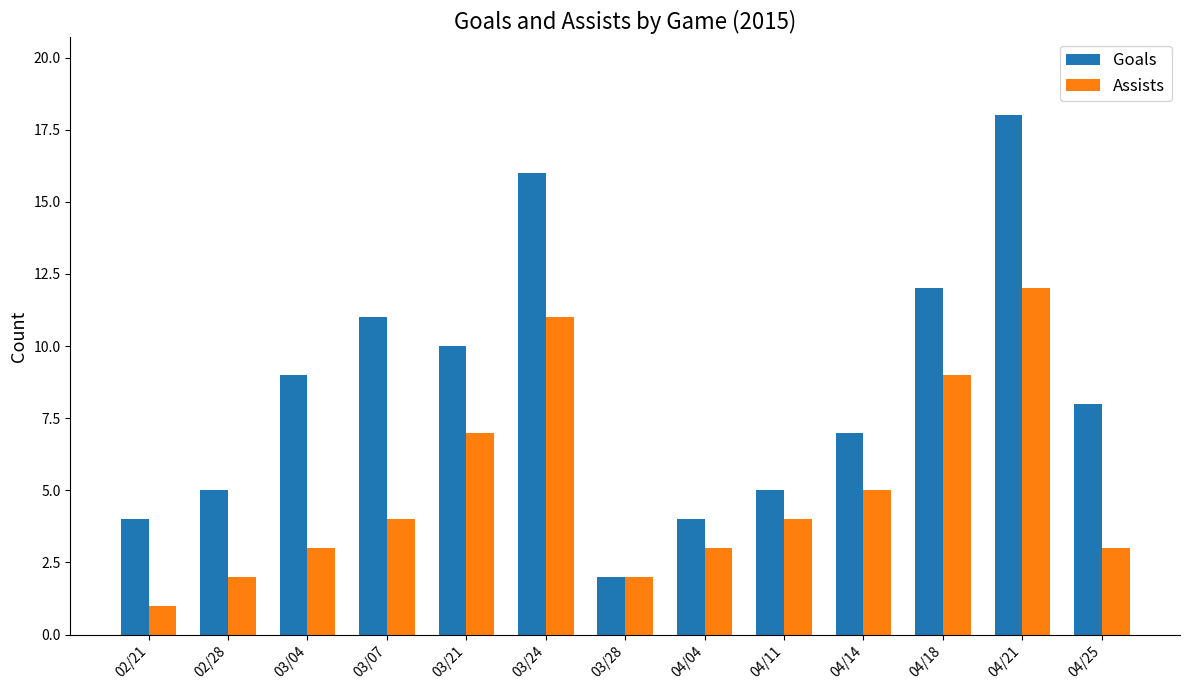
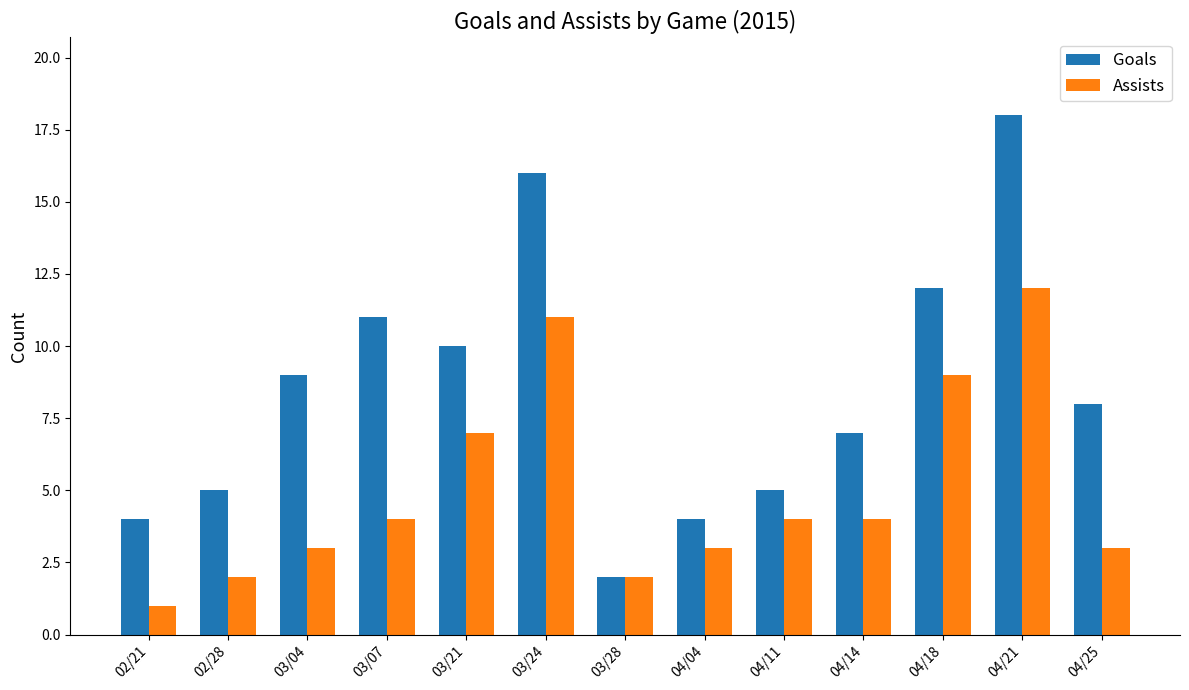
Assists, 04/14: 5 -> 4
